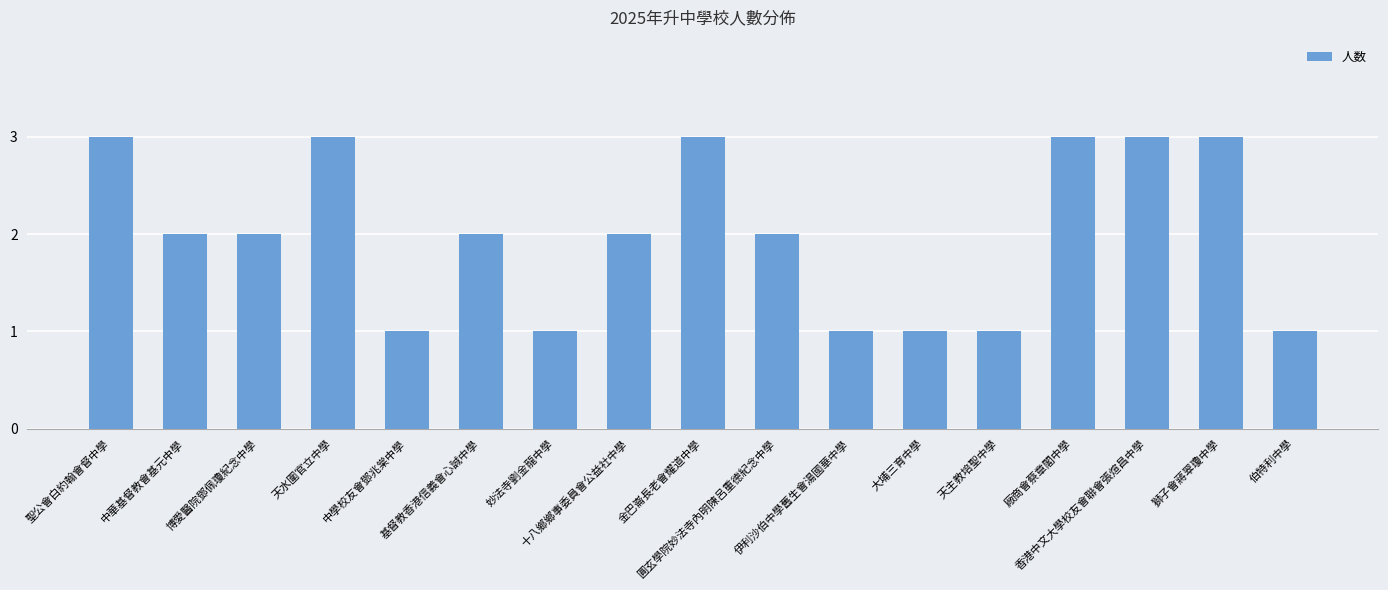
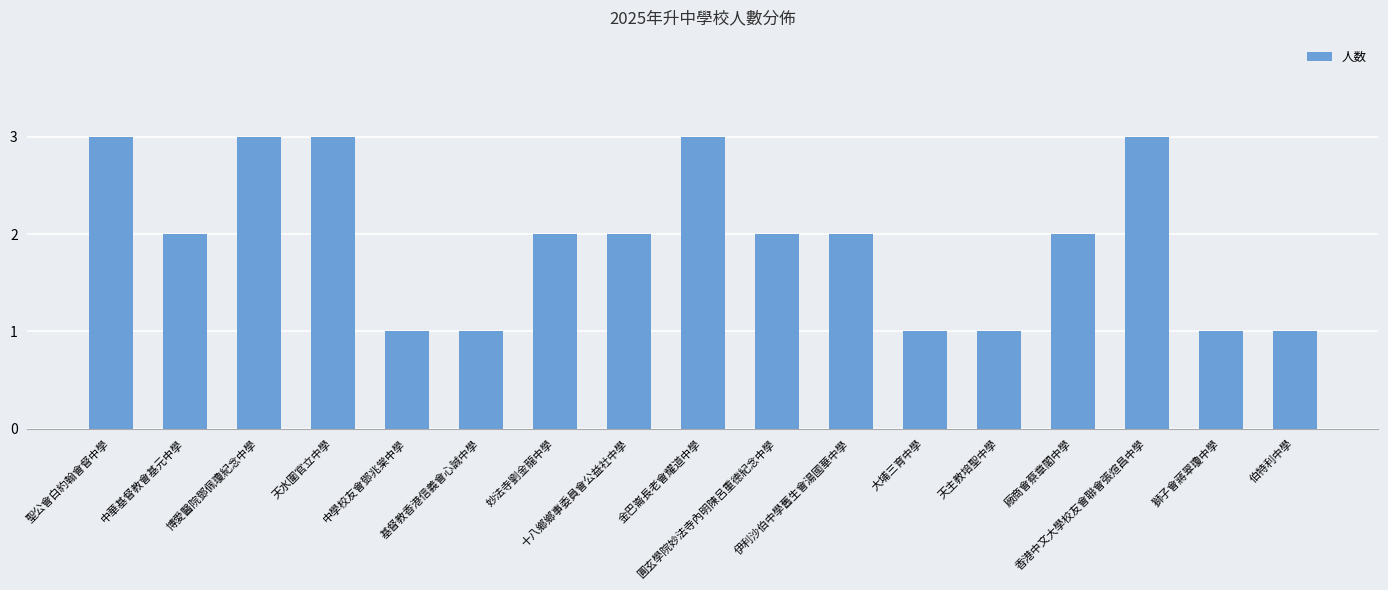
博愛醫院鄧佩瓊紀念中學: 2 -> 3
基督教香港信義會心誠中學: 2 -> 1
妙法寺劉金龍中學: 1 -> 2
伊利沙伯中學舊生會湯國華中學: 1 -> 2
廠商會蔡章閣中學: 3 -> 2
獅子會蔣翠瓊中學: 3 -> 1
